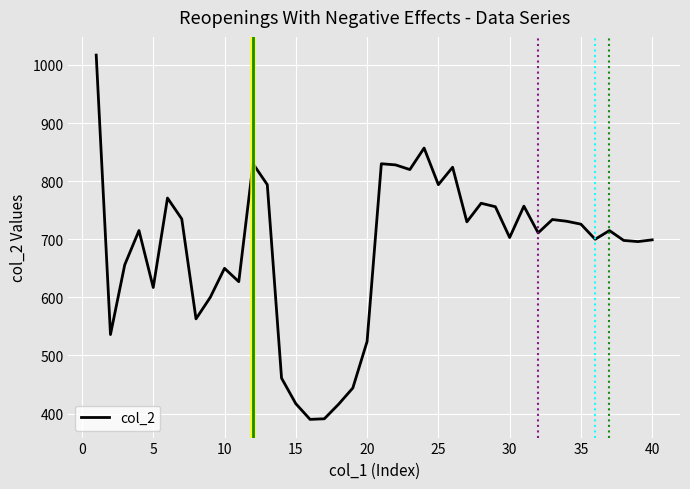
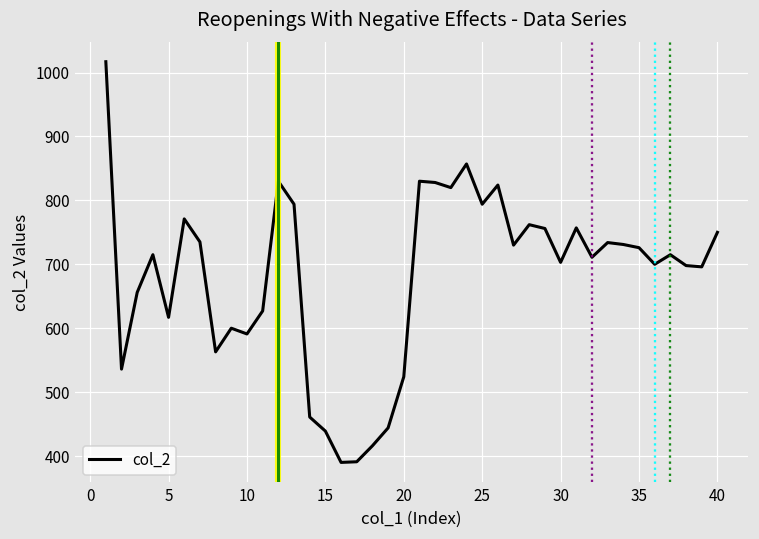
10: 650 -> 590
15: 420 -> 440
40: 700 -> 750
